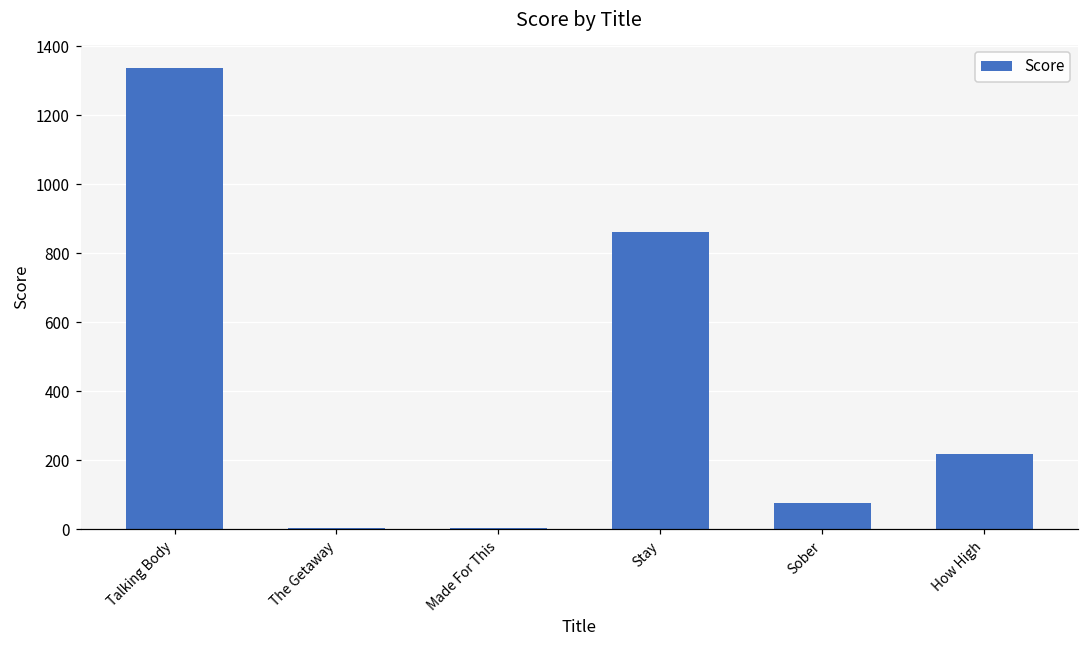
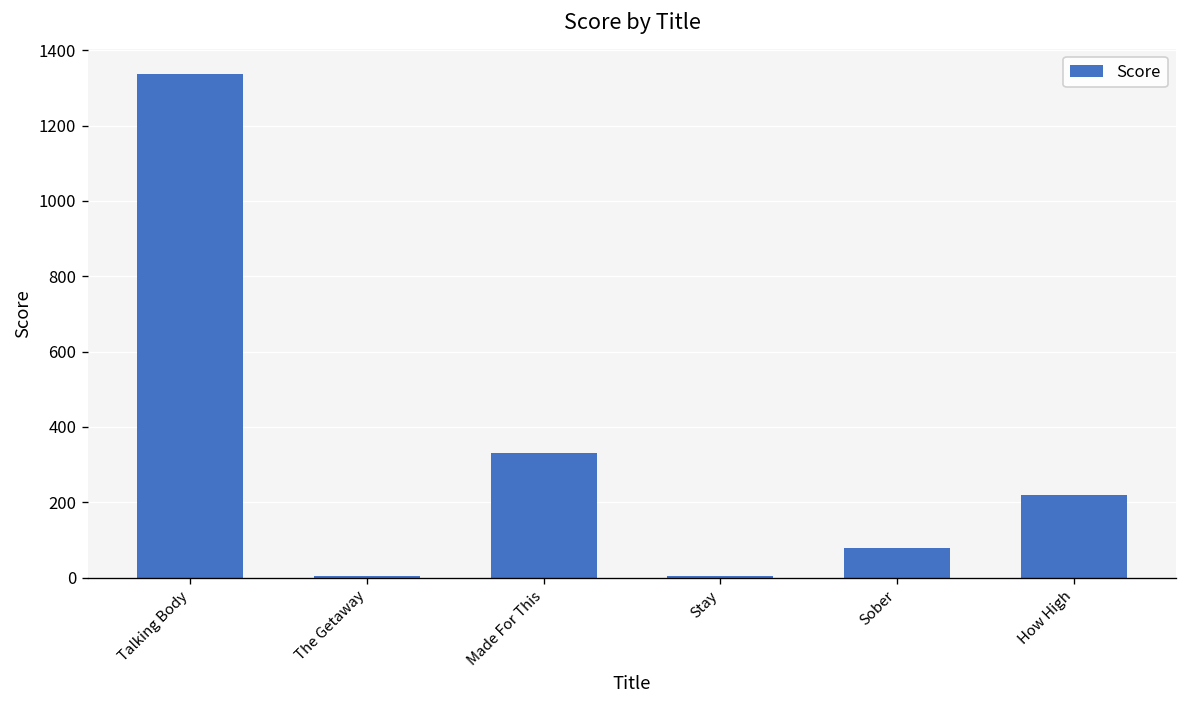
Made For This: 10 -> 330
Stay: 860 -> 10
